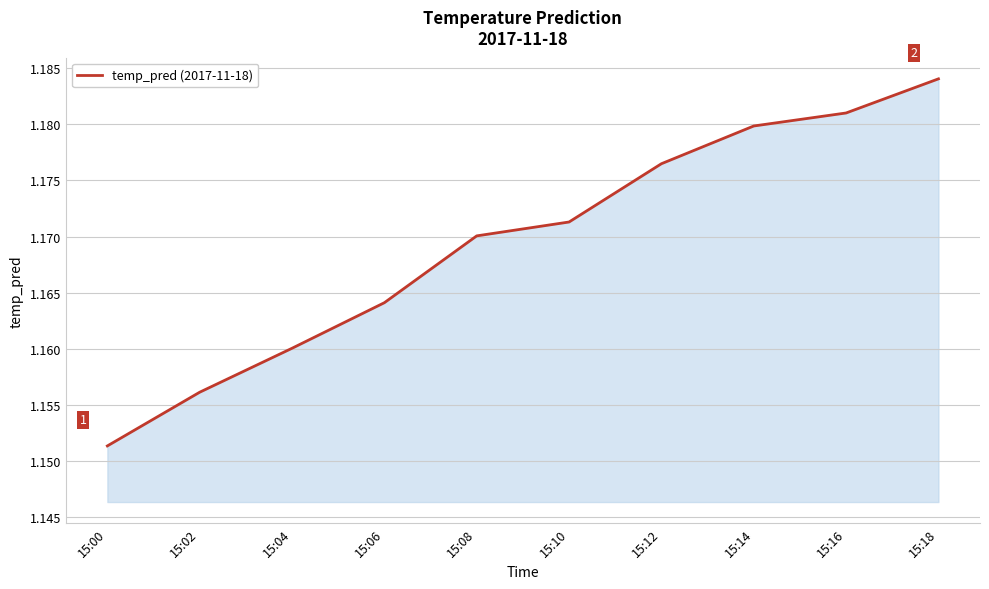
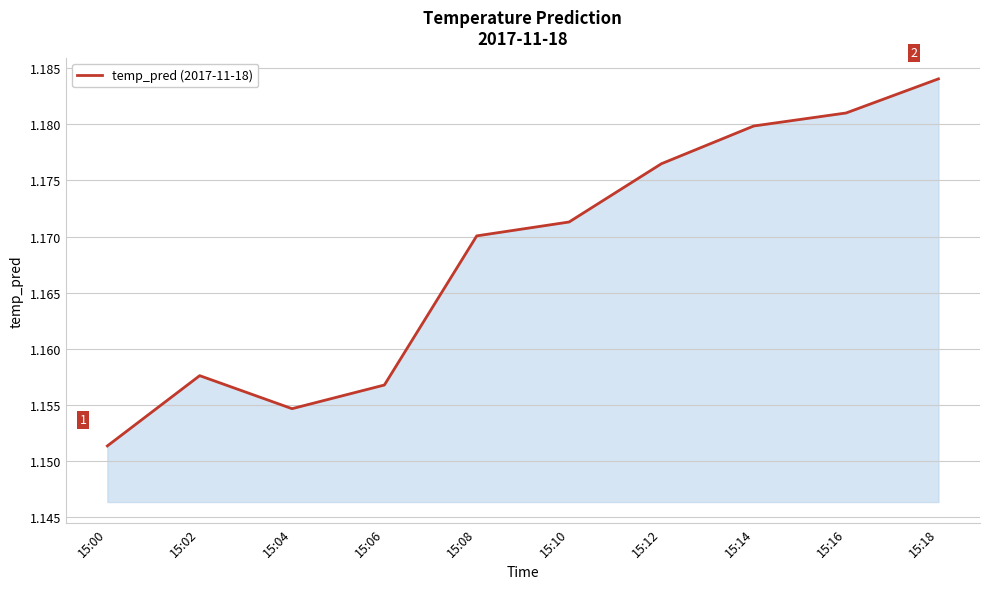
15:02: 1.1561 -> 1.1576
15:04: 1.1600 -> 1.1547
15:06: 1.1641 -> 1.1568
